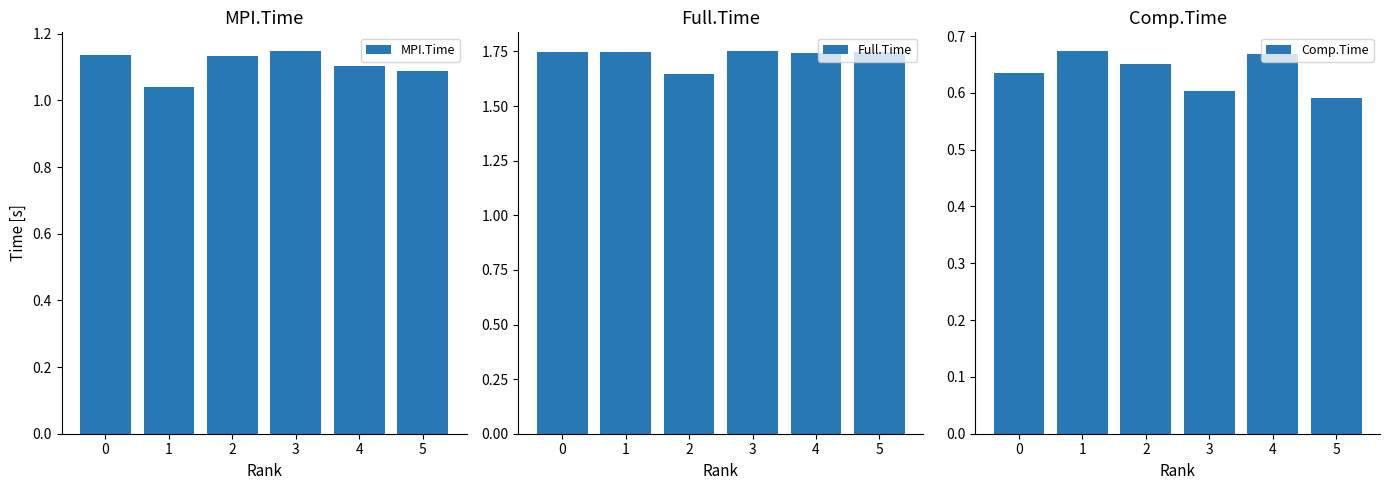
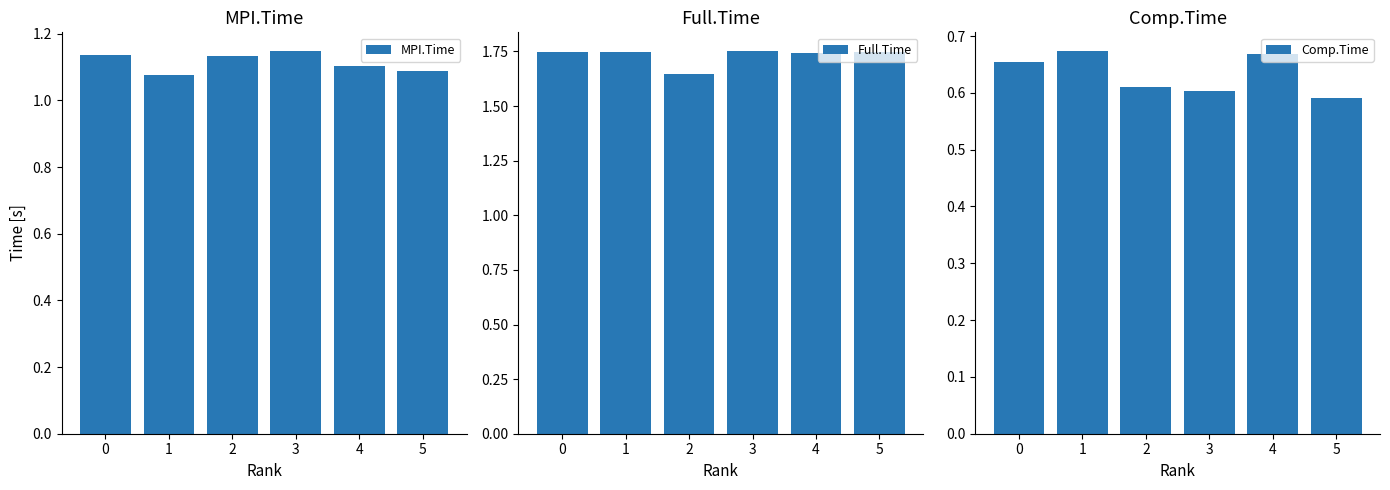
MPI.Time, 1: 1.04 -> 1.08
Comp.Time, 0: 0.64 -> 0.65
Comp.Time, 2: 0.65 -> 0.61
